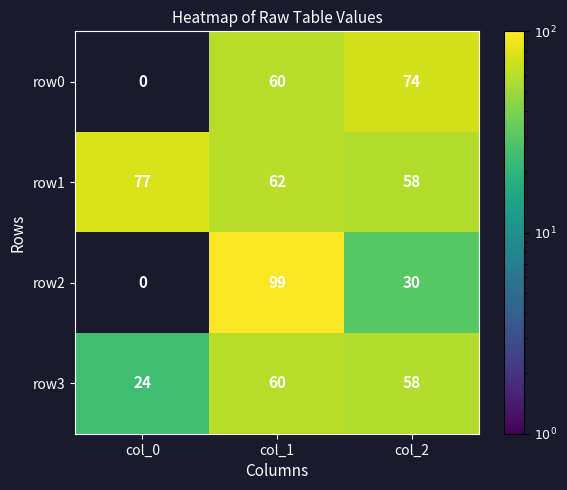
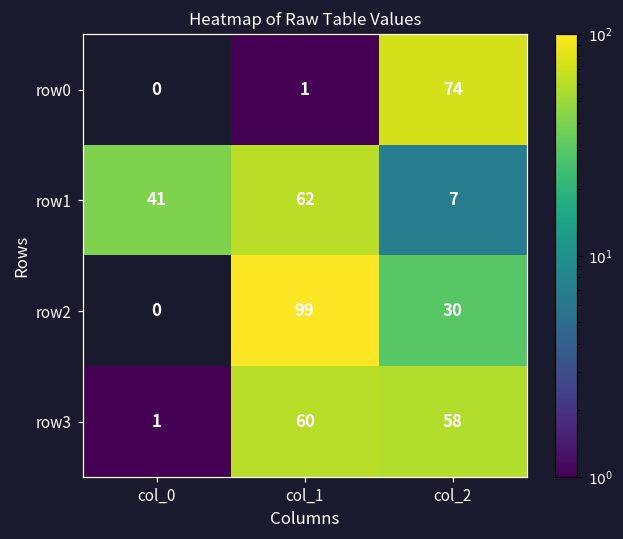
row0, col_1: 60 -> 1
row1, col_0: 77 -> 41
row1, col_2: 58 -> 7
row3, col_0: 24 -> 1
